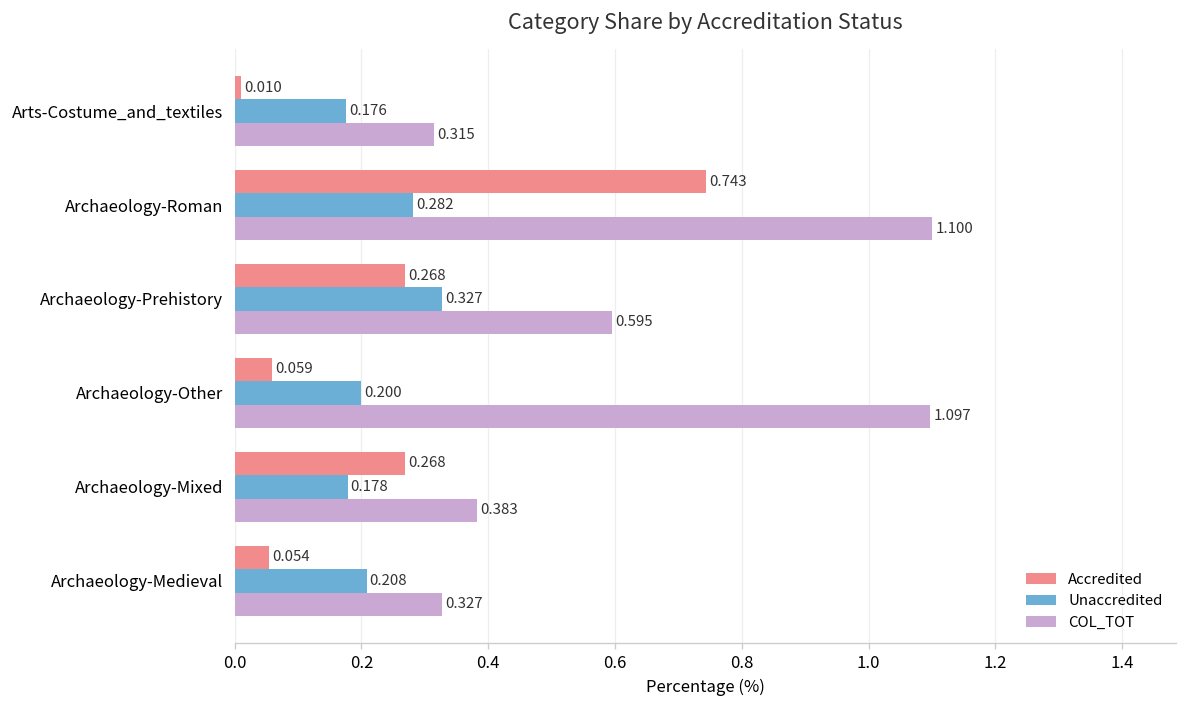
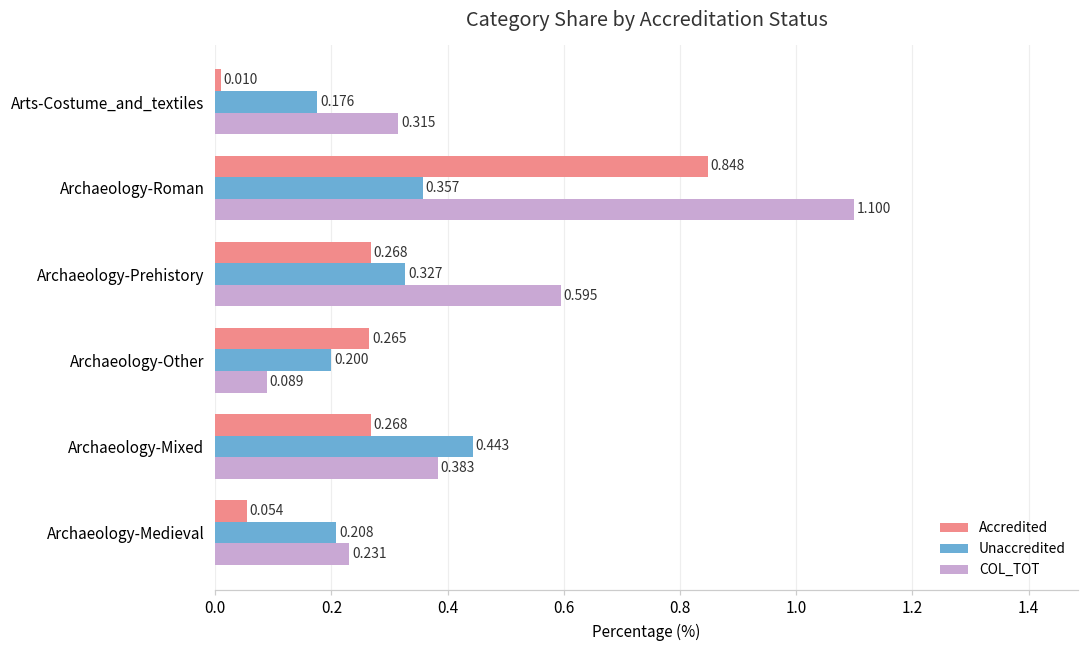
Accredited, Archaeology-Roman: 0.743 -> 0.848
Unaccredited, Archaeology-Roman: 0.282 -> 0.357
Accredited, Archaeology-Other: 0.059 -> 0.265
COL_TOT, Archaeology-Other: 1.097 -> 0.089
Unaccredited, Archaeology-Mixed: 0.178 -> 0.443
COL_TOT, Archaeology-Medieval: 0.327 -> 0.231
